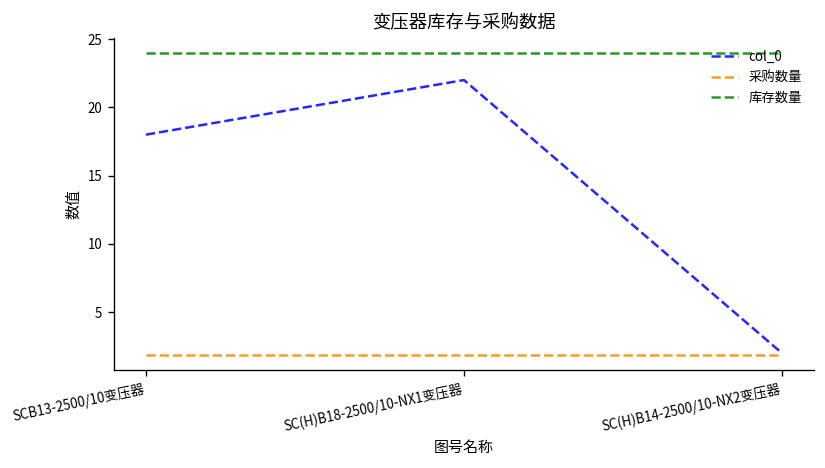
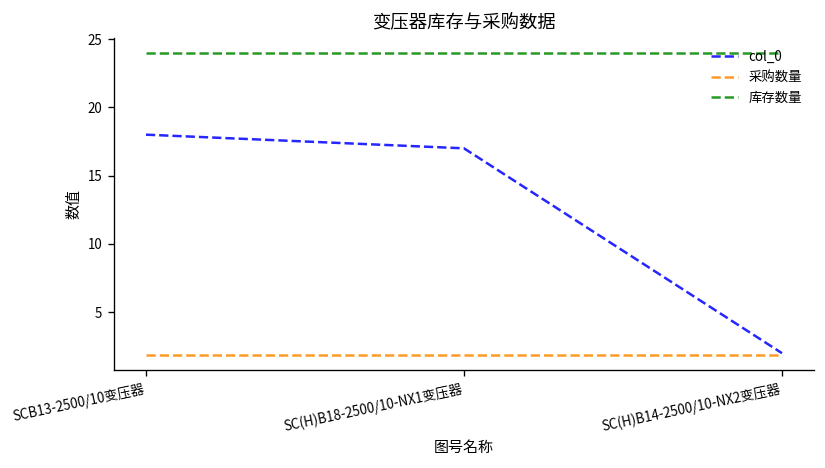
col_0, SC(H)B18-2500/10-NX1变压器: 22 -> 17
